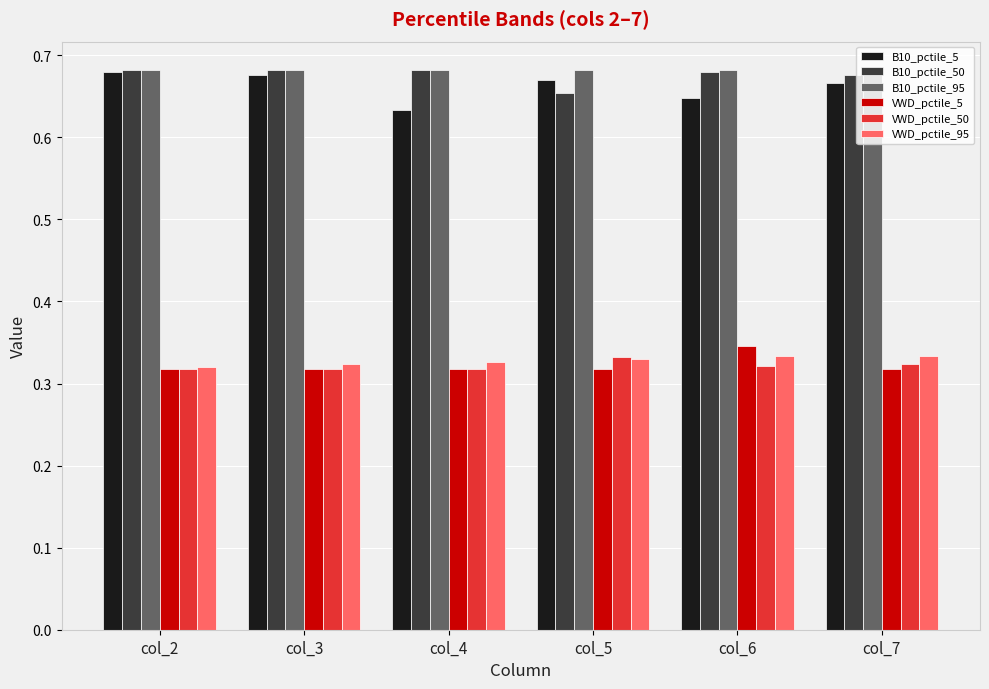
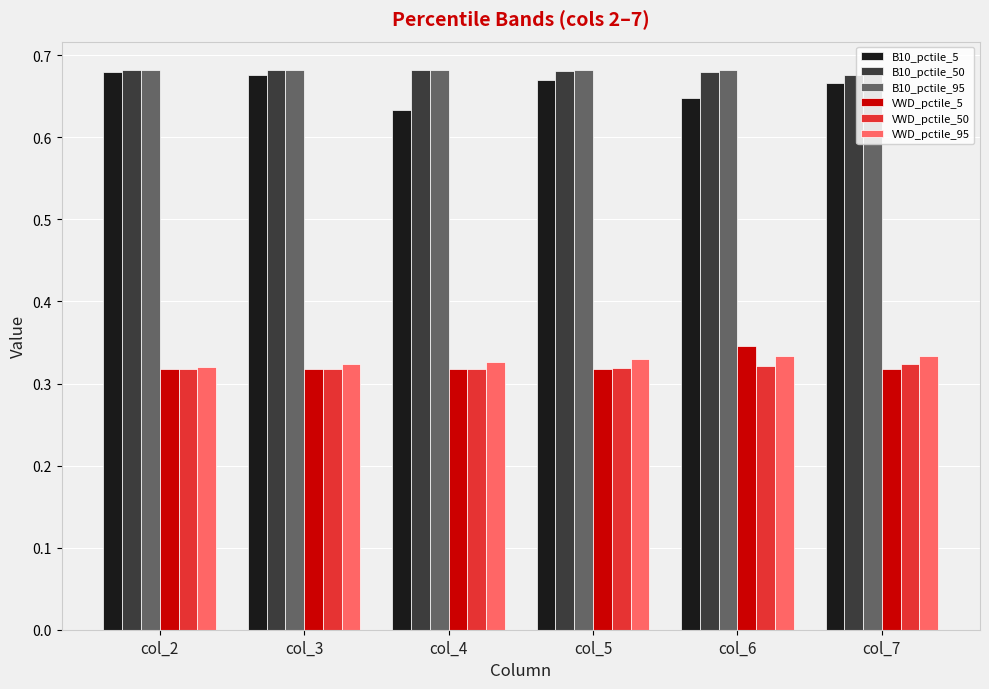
B10_pctile_50, col_5: 0.65 -> 0.68
VWD_pctile_50, col_5: 0.33 -> 0.32
